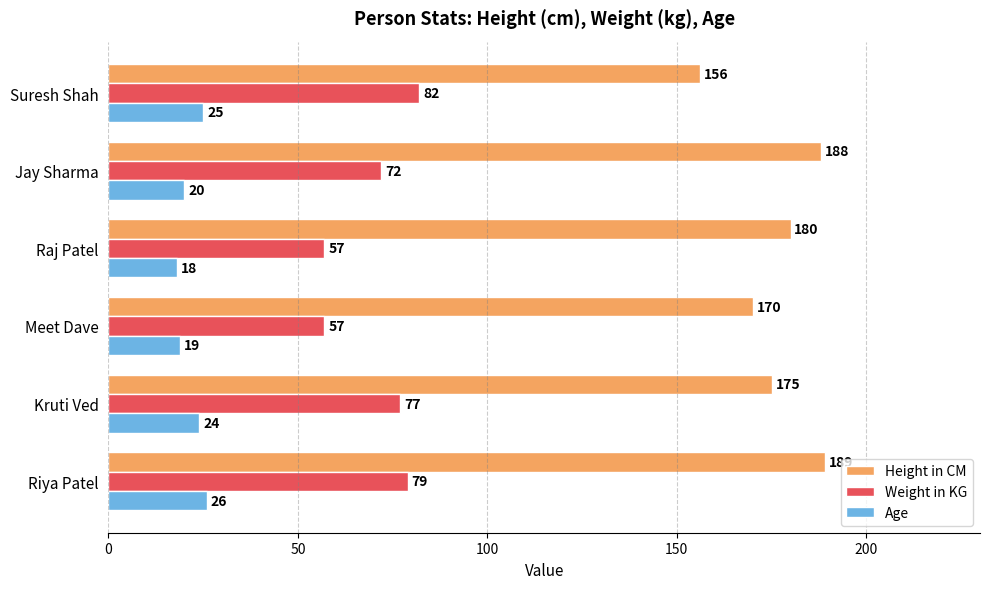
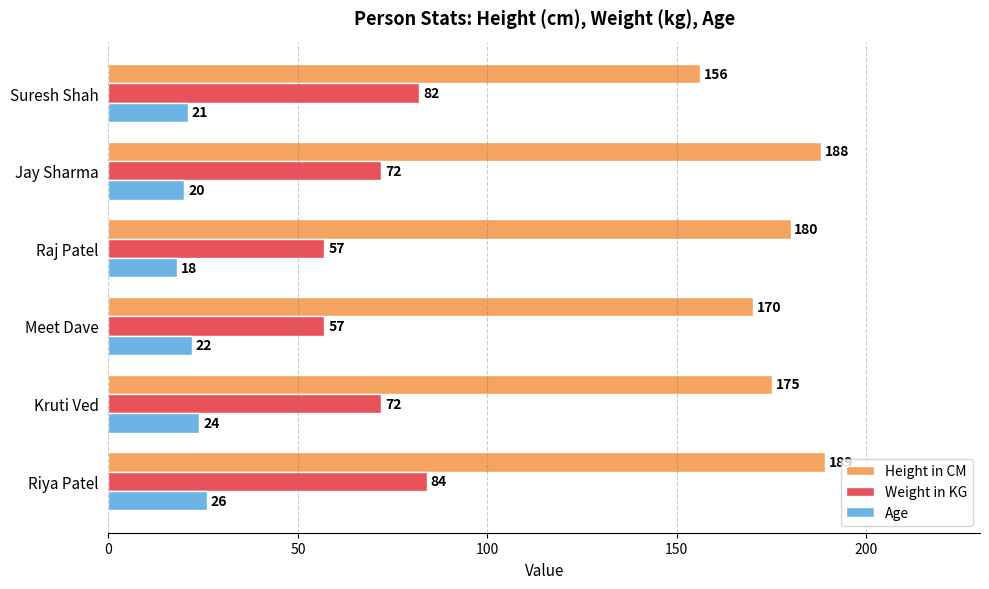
Age, Suresh Shah: 25 -> 21
Age, Meet Dave: 19 -> 22
Weight in KG, Kruti Ved: 77 -> 72
Weight in KG, Riya Patel: 79 -> 84
